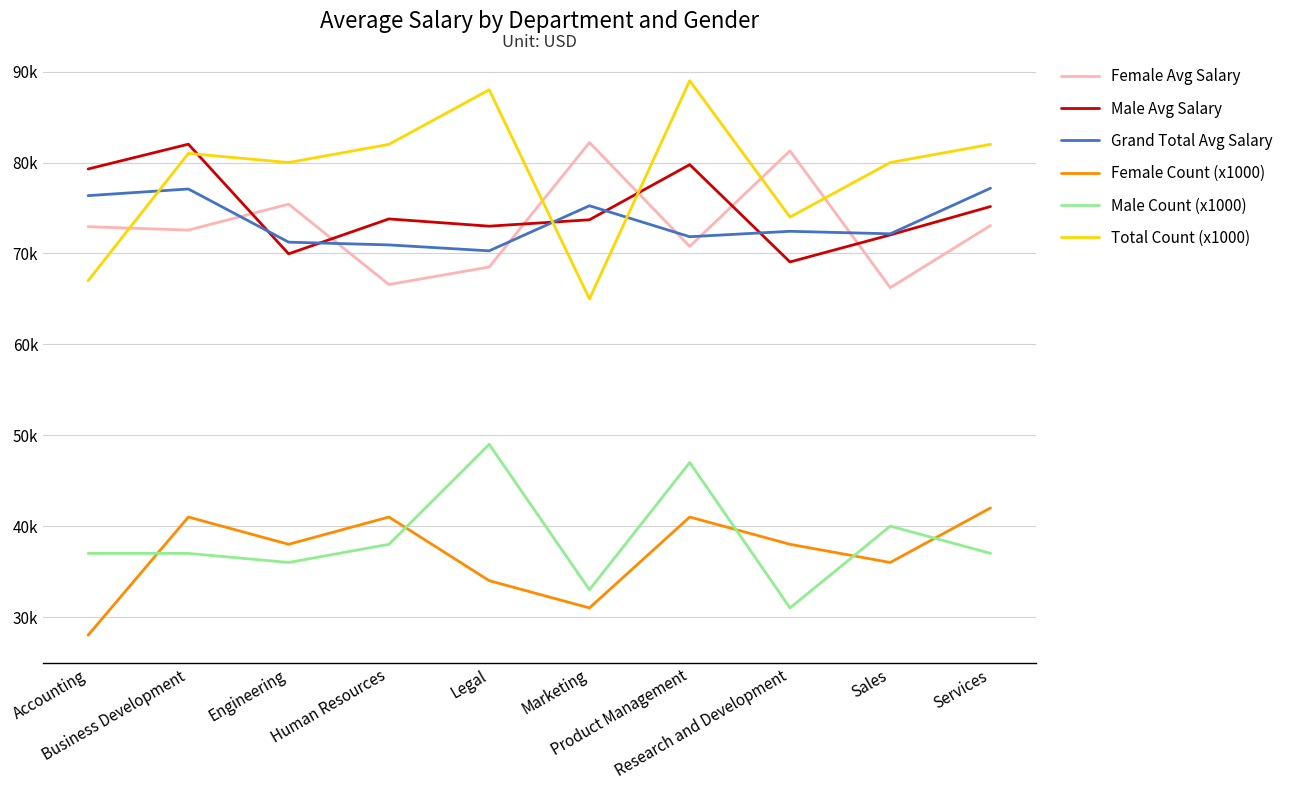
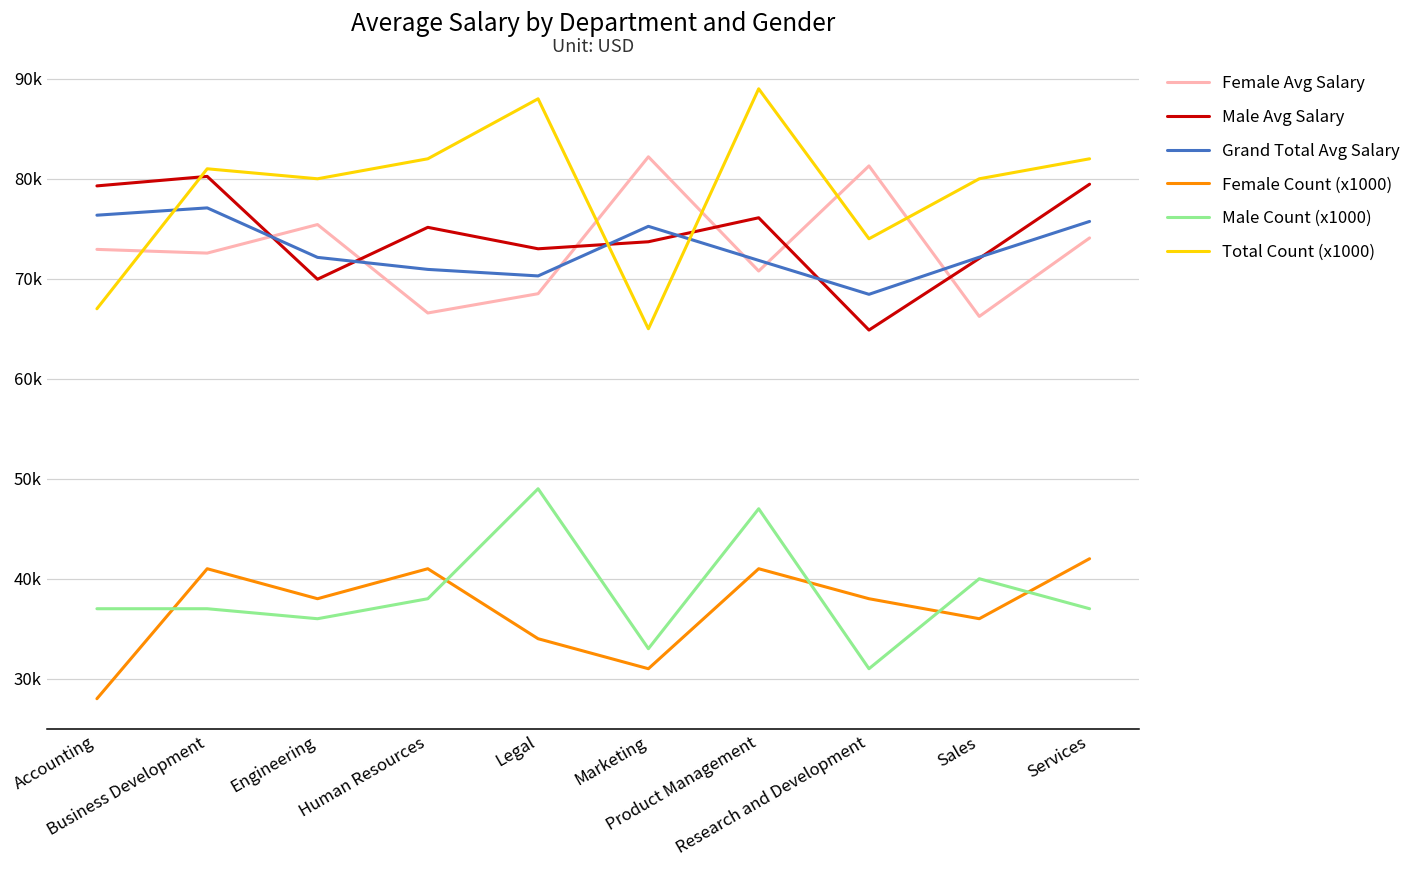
Male Avg Salary, Business Development: 82000 -> 80000
Grand Total Avg Salary, Engineering: 71000 -> 72000
Male Avg Salary, Human Resources: 74000 -> 75000
Male Avg Salary, Product Management: 80000 -> 76000
Male Avg Salary, Research and Development: 69000 -> 65000
Grand Total Avg Salary, Research and Development: 72000 -> 68000
Female Avg Salary, Services: 73000 -> 74000
Male Avg Salary, Services: 75000 -> 79000
Grand Total Avg Salary, Services: 77000 -> 76000
